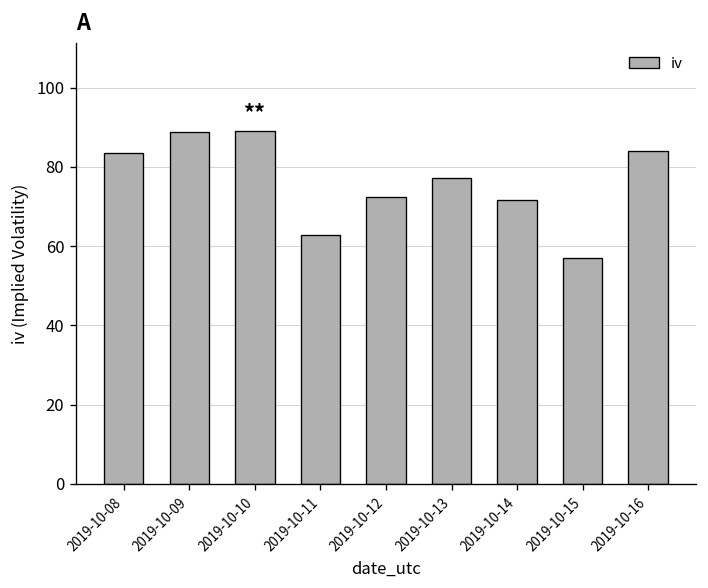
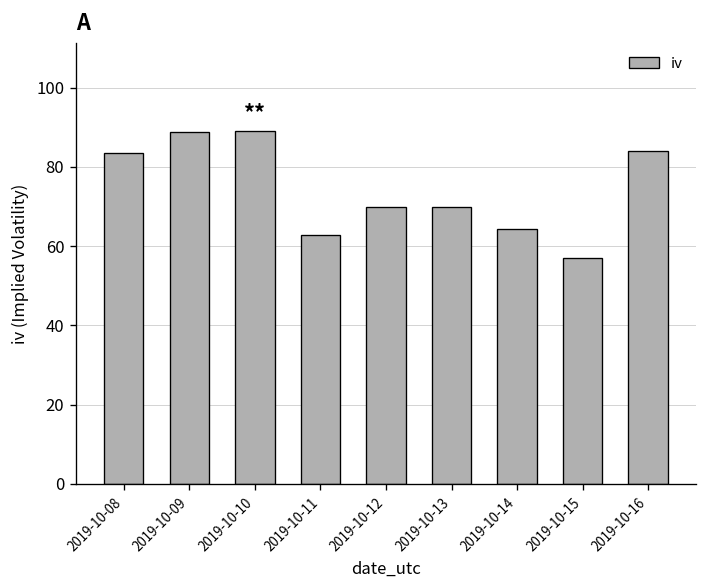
2019-10-12: 72 -> 70
2019-10-13: 77 -> 70
2019-10-14: 72 -> 64
